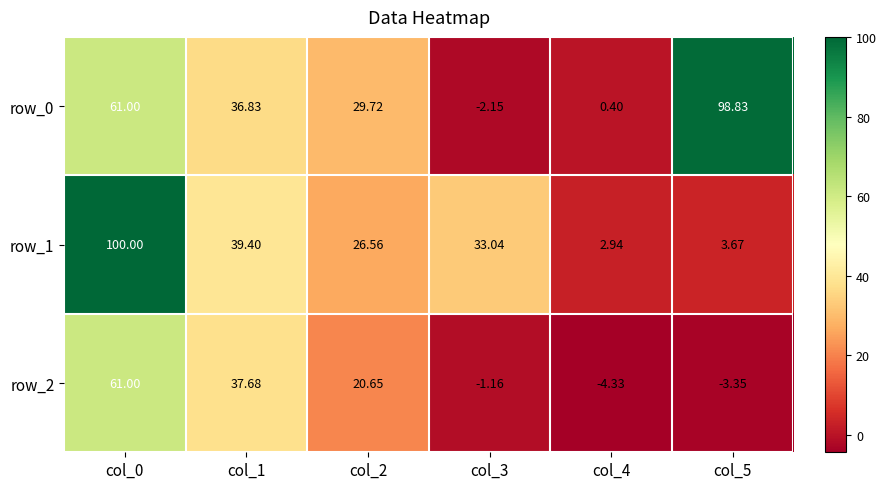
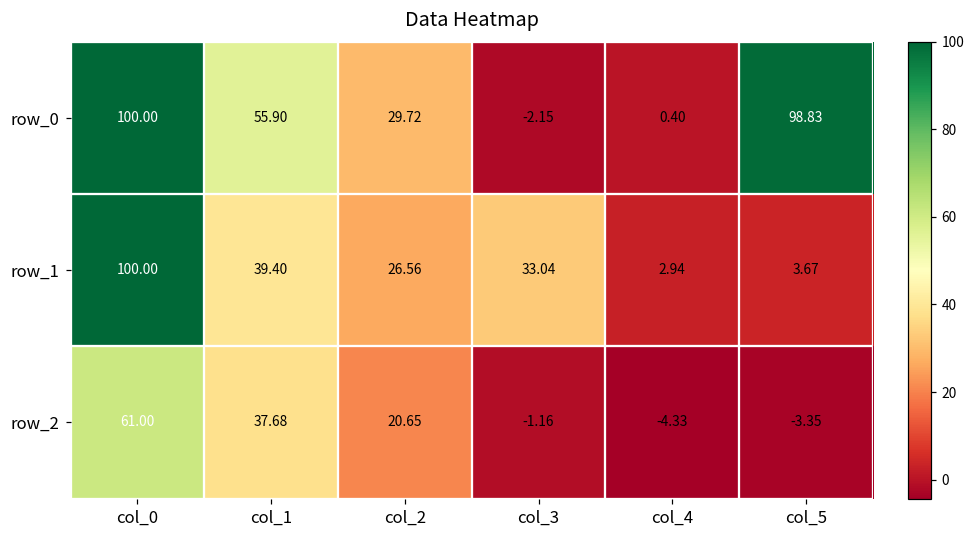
row_0, col_0: 61.00 -> 100.00
row_0, col_1: 36.83 -> 55.90
